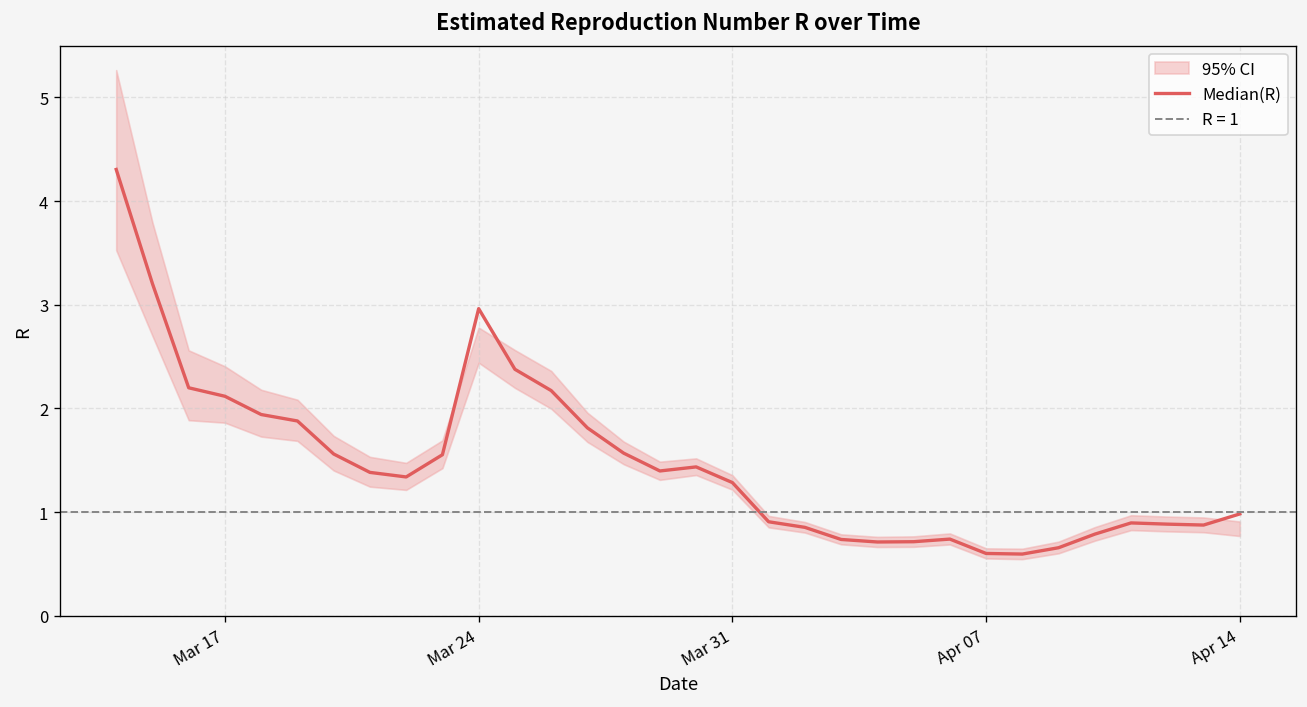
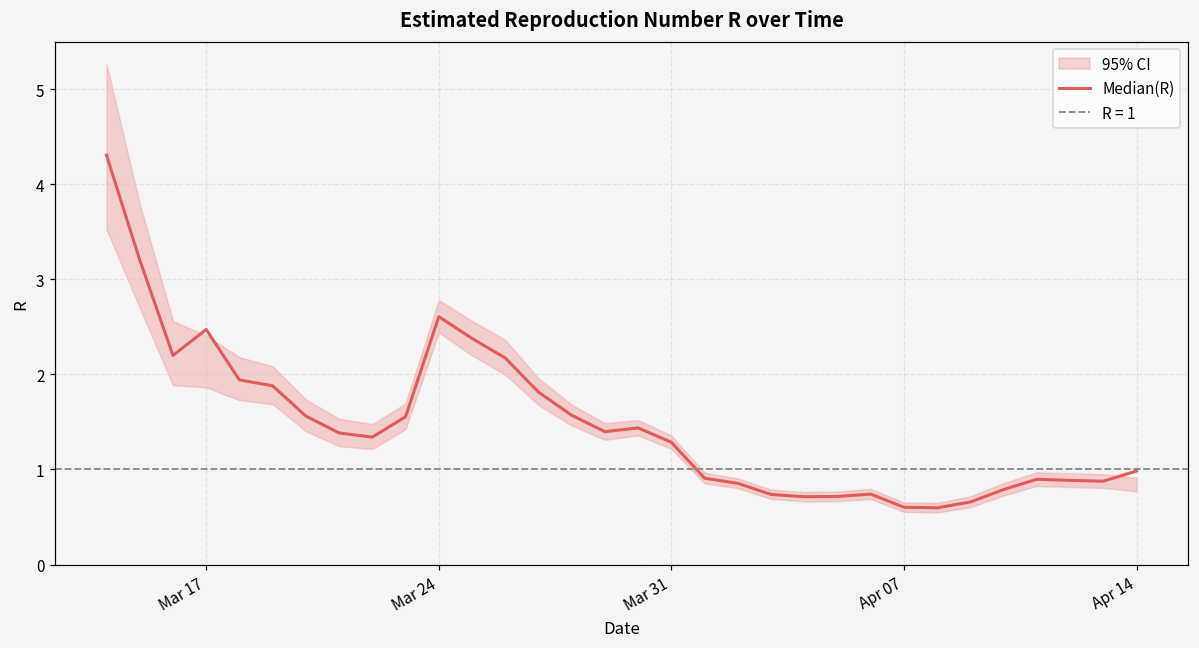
Median(R), Mar 17: 2.1 -> 2.5
Median(R), Mar 24: 3.0 -> 2.6
